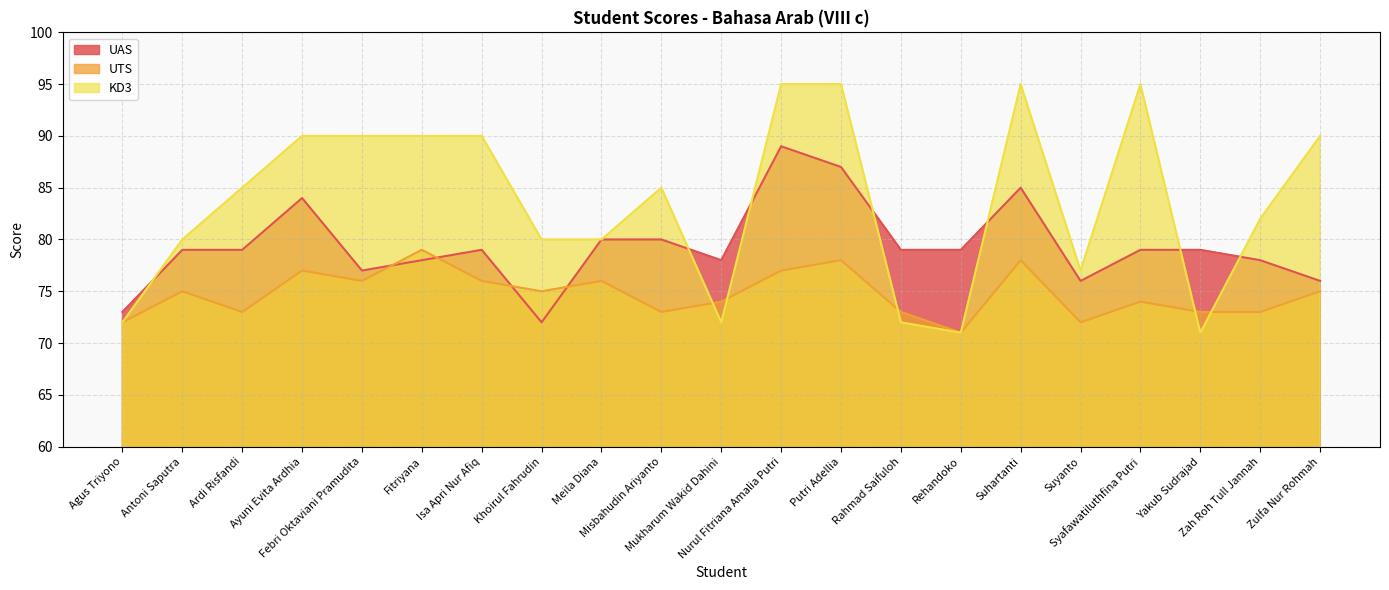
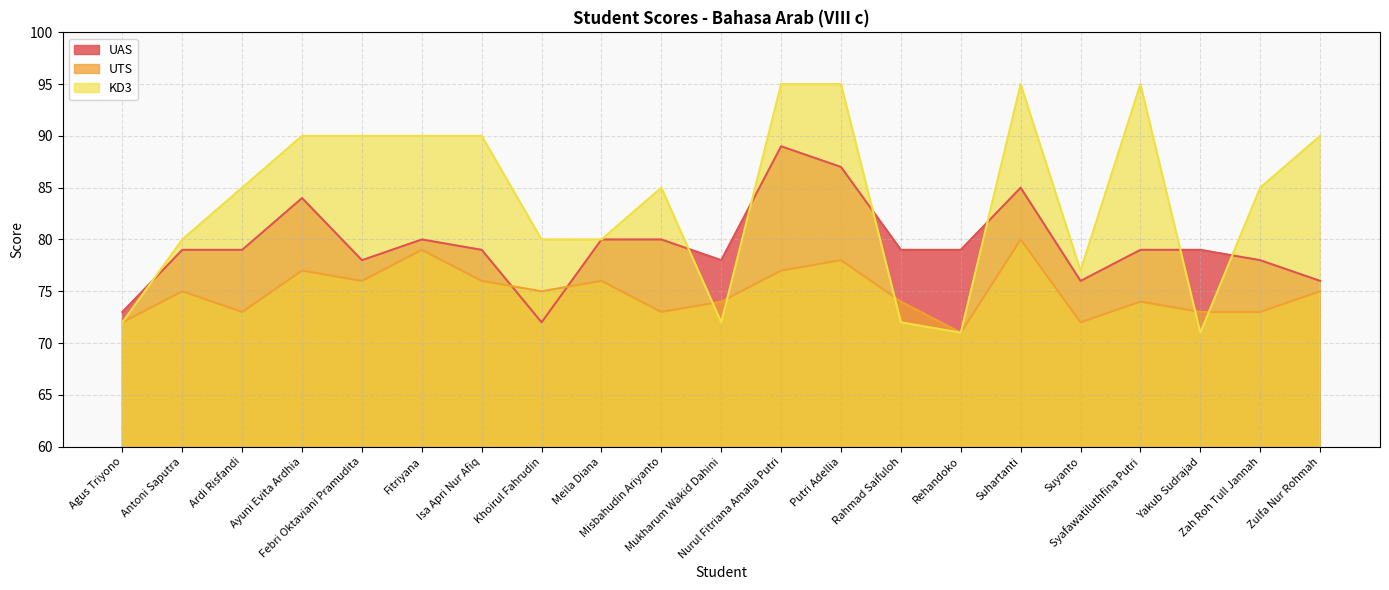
UAS, Febri Oktaviani Pramudita: 77 -> 78
UAS, Fitriyana: 78 -> 80
UTS, Rahmad Saifuloh: 73 -> 74
UTS, Suhartanti: 78 -> 80
KD3, Zah Roh Tull Jannah: 82 -> 85
